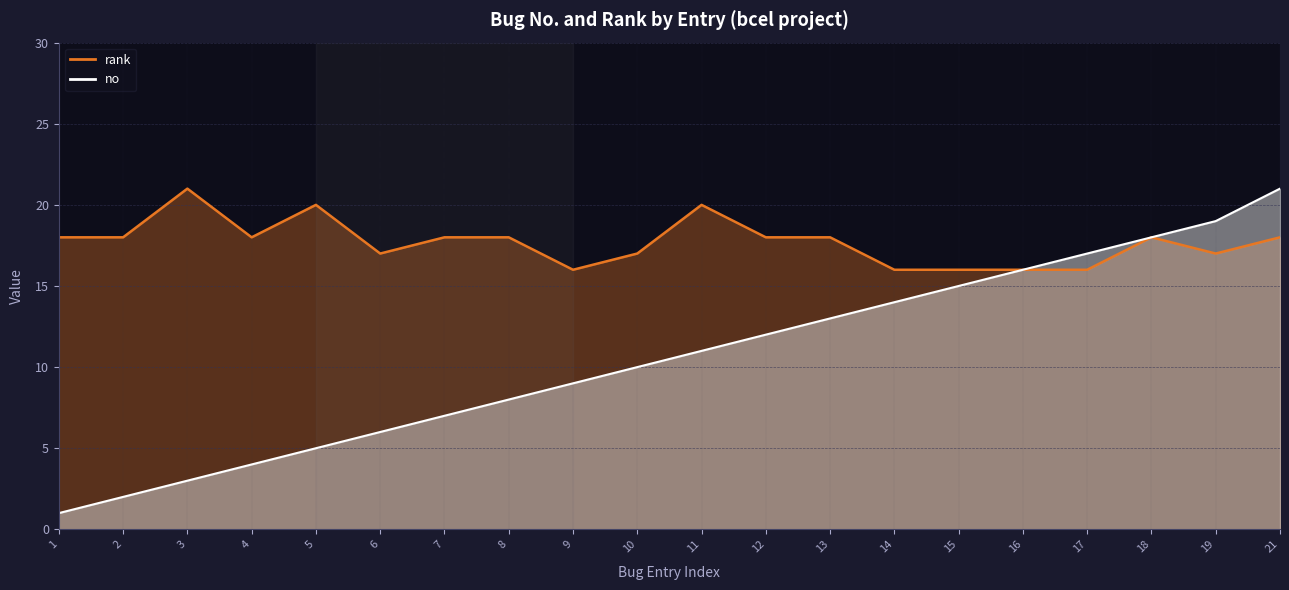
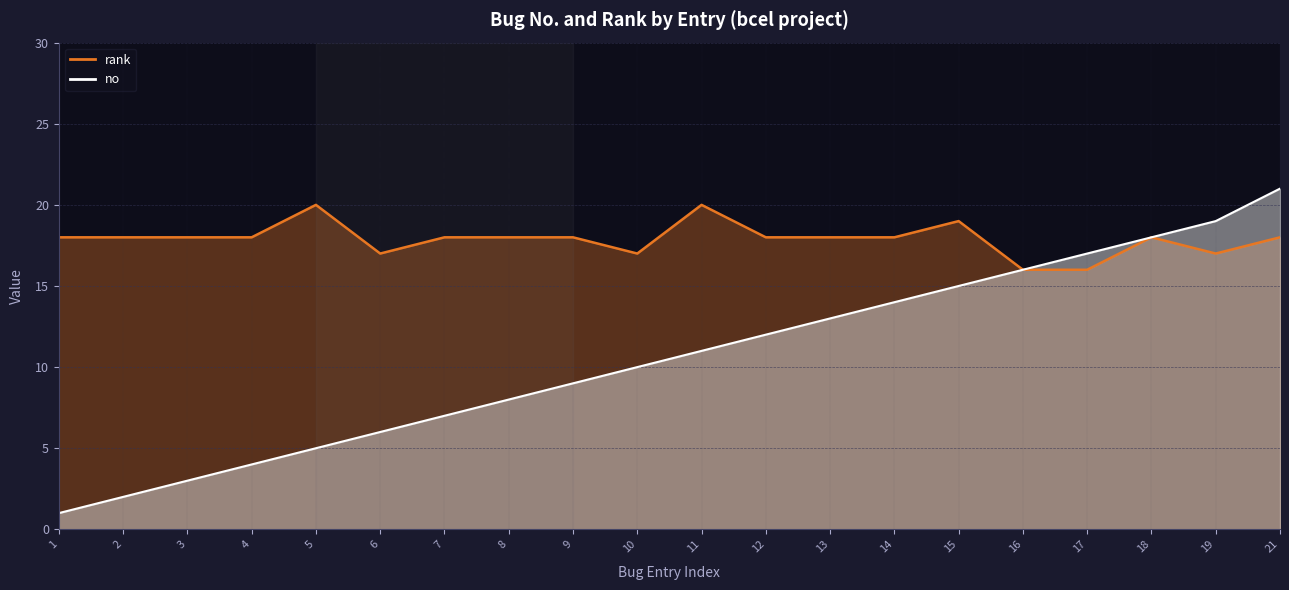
rank, 3: 21 -> 18
rank, 9: 16 -> 18
rank, 14: 16 -> 18
rank, 15: 16 -> 19
